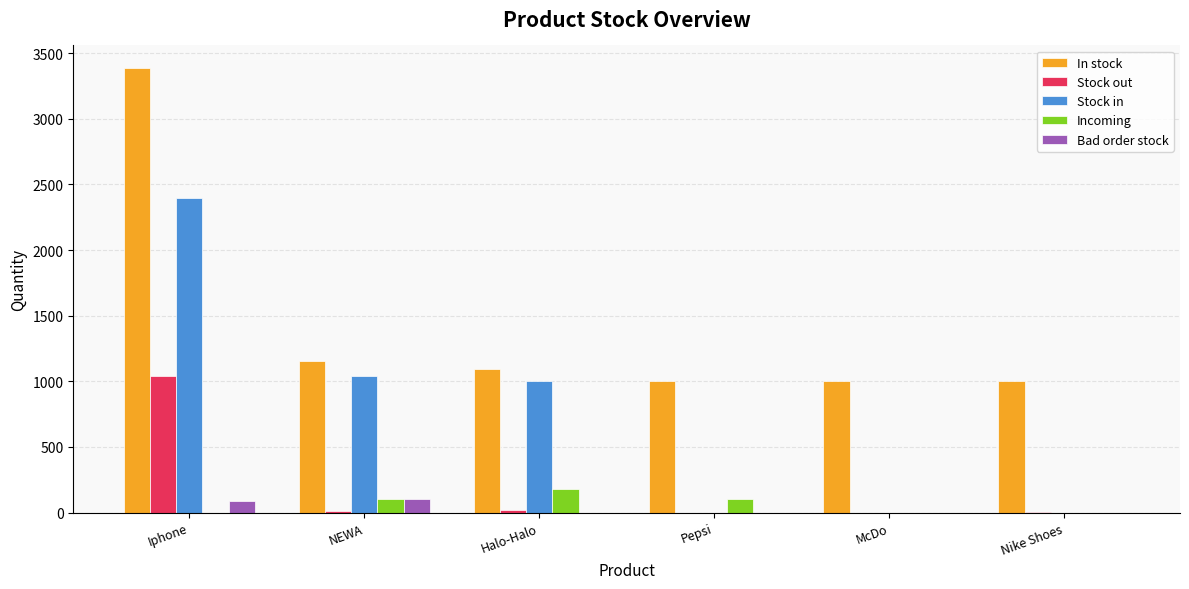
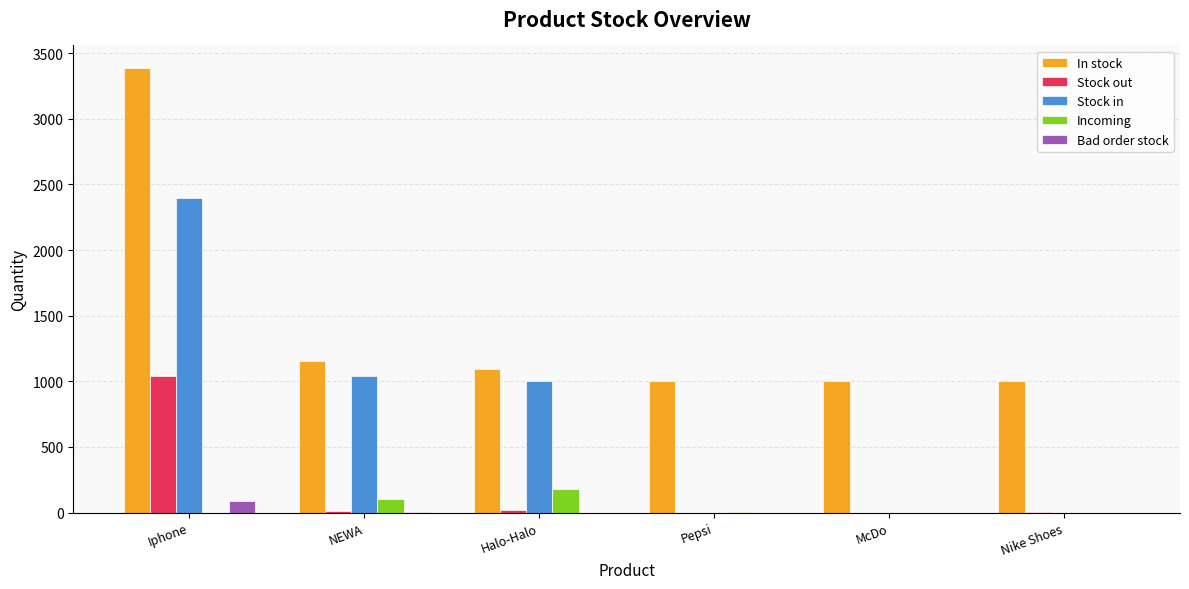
Bad order stock, NEWA: 100 -> 0
Incoming, Pepsi: 100 -> 10
